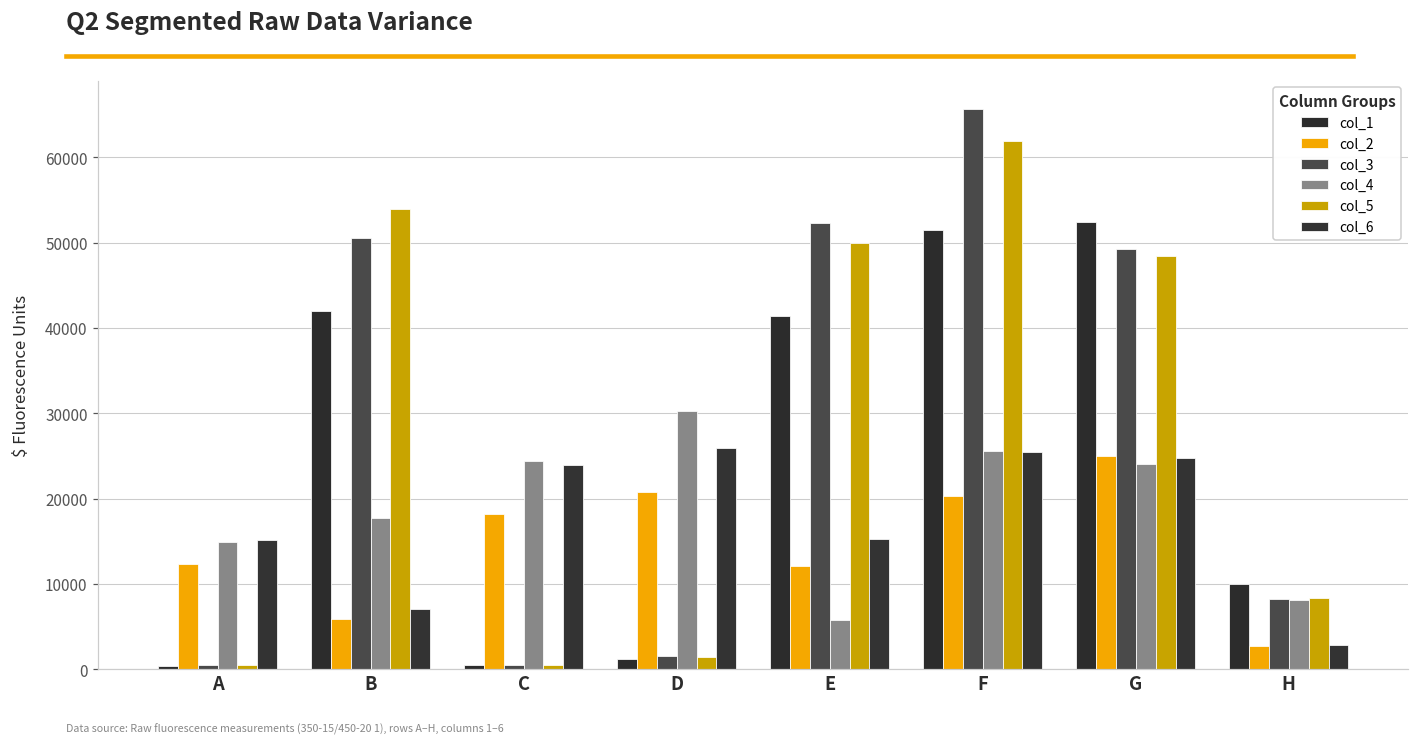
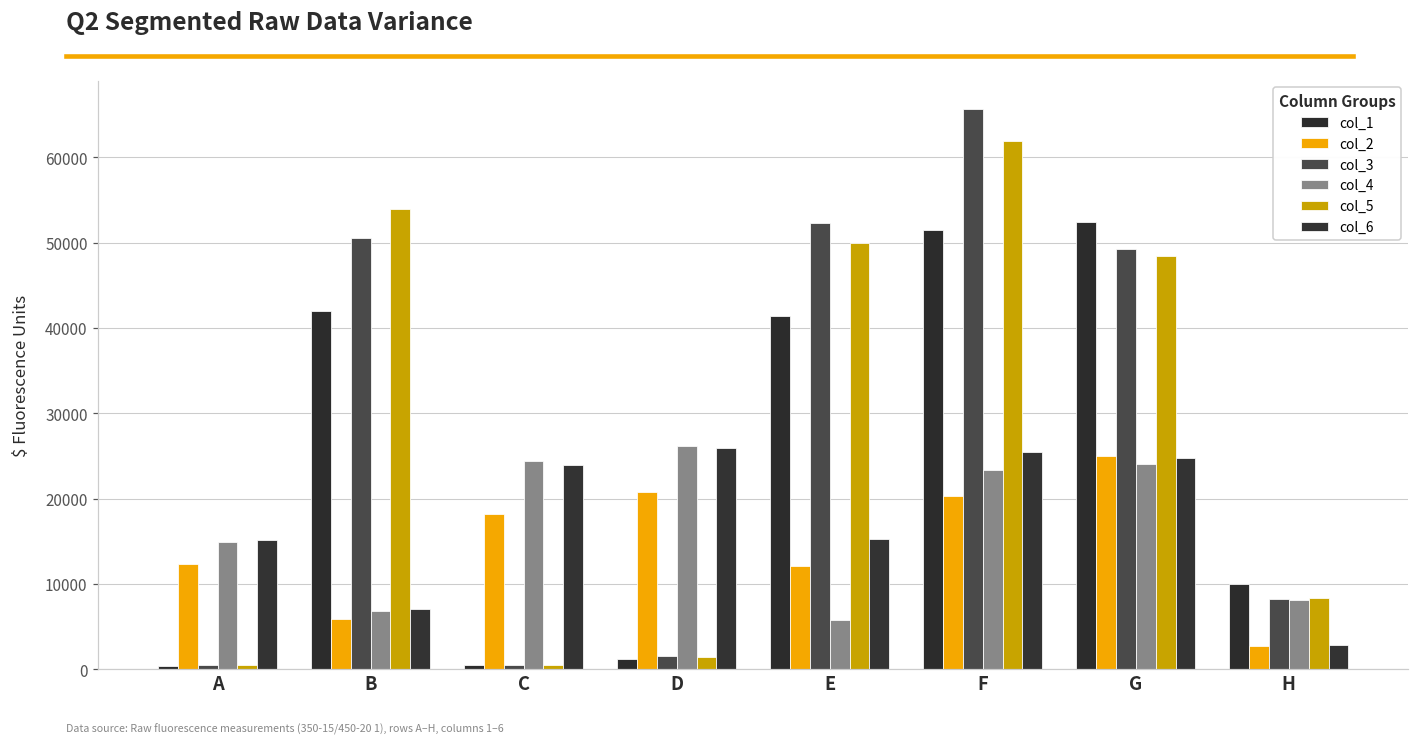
col_4, B: 18000 -> 7000
col_4, D: 30000 -> 26000
col_4, F: 26000 -> 23000
